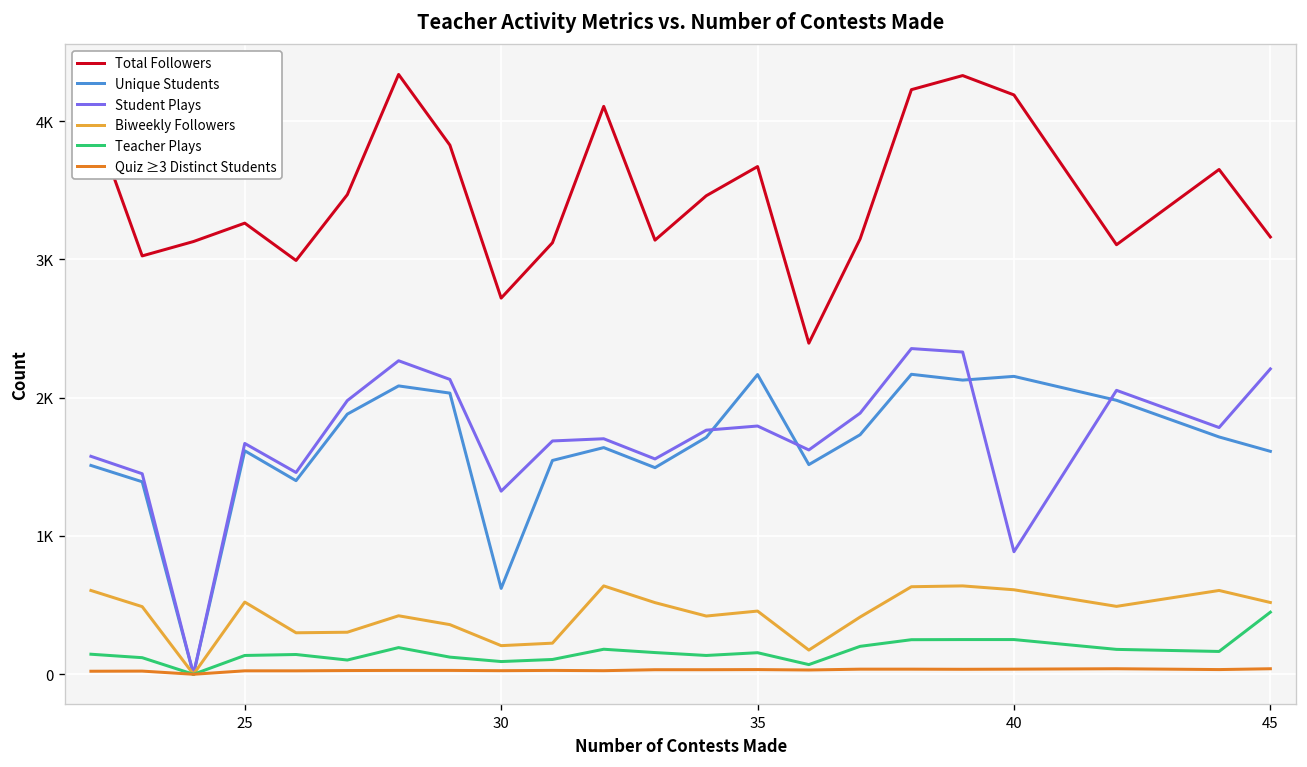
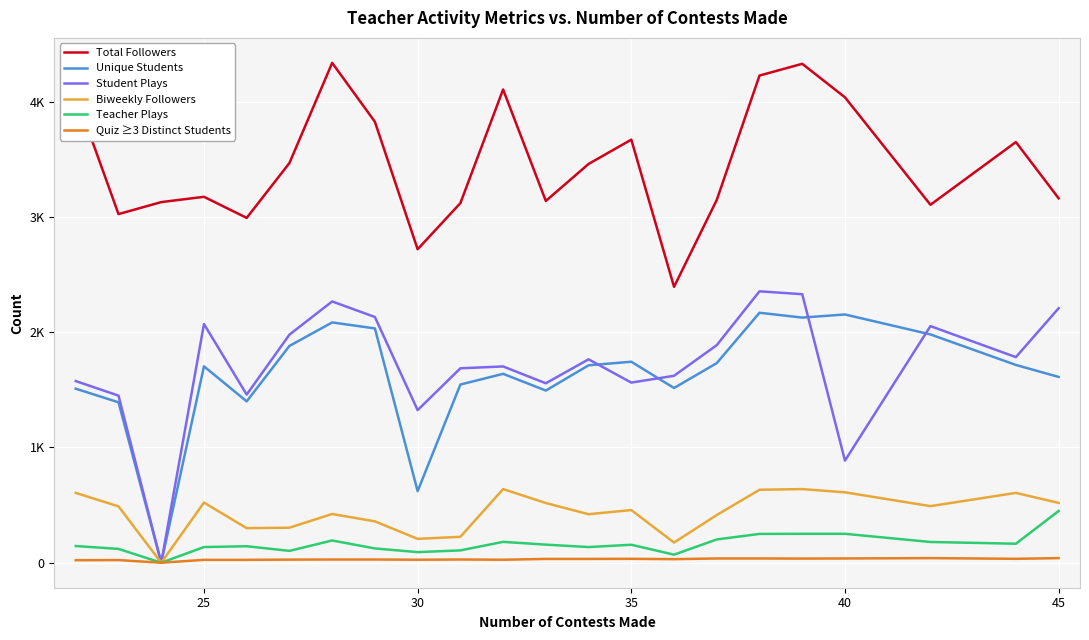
Total Followers, 25: 3260 -> 3180
Unique Students, 25: 1620 -> 1700
Student Plays, 25: 1670 -> 2070
Unique Students, 35: 2170 -> 1740
Student Plays, 35: 1800 -> 1560
Total Followers, 40: 4190 -> 4040
